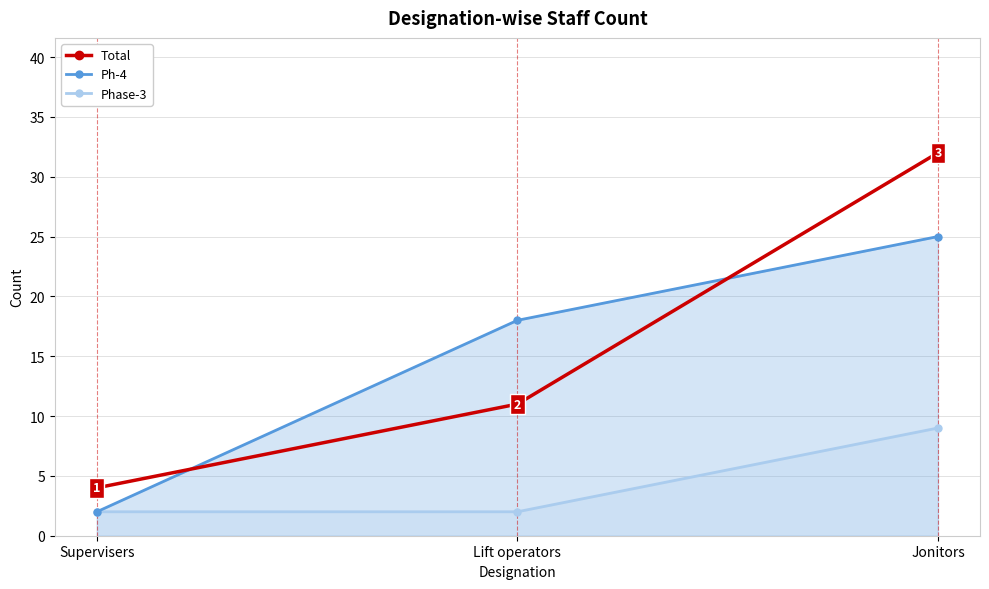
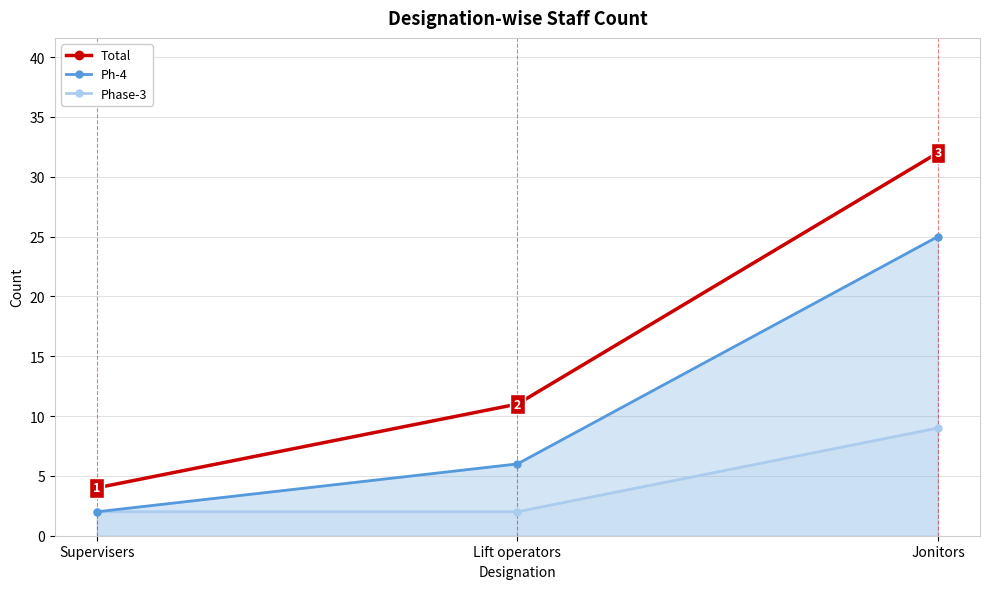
Ph-4, Lift operators: 18 -> 6
